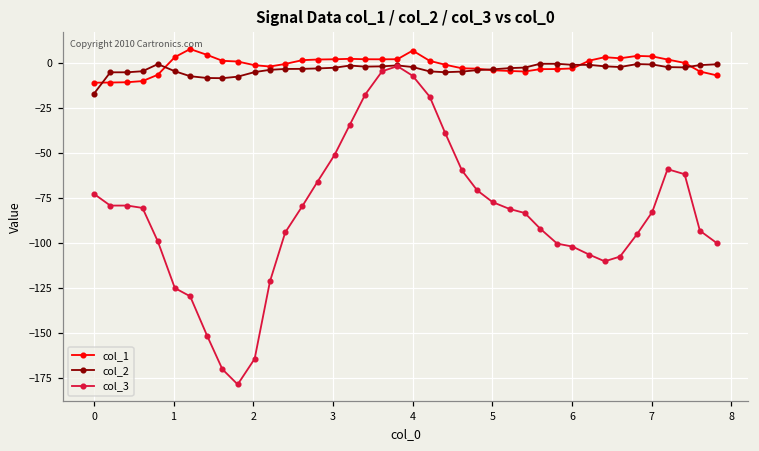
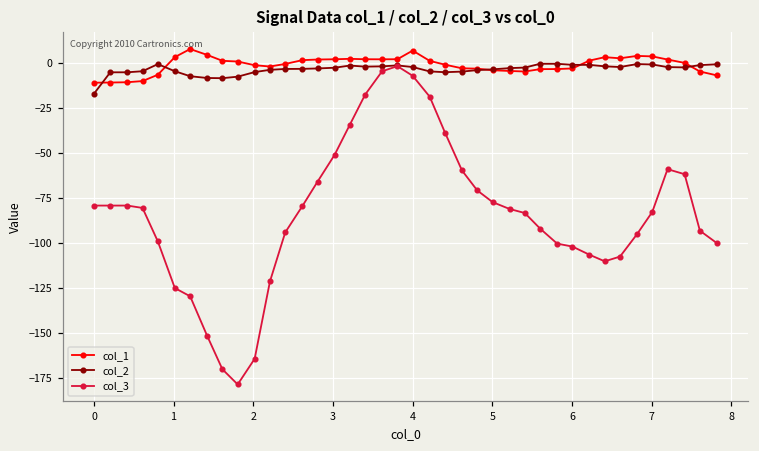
col_3, 0: -73 -> -79
